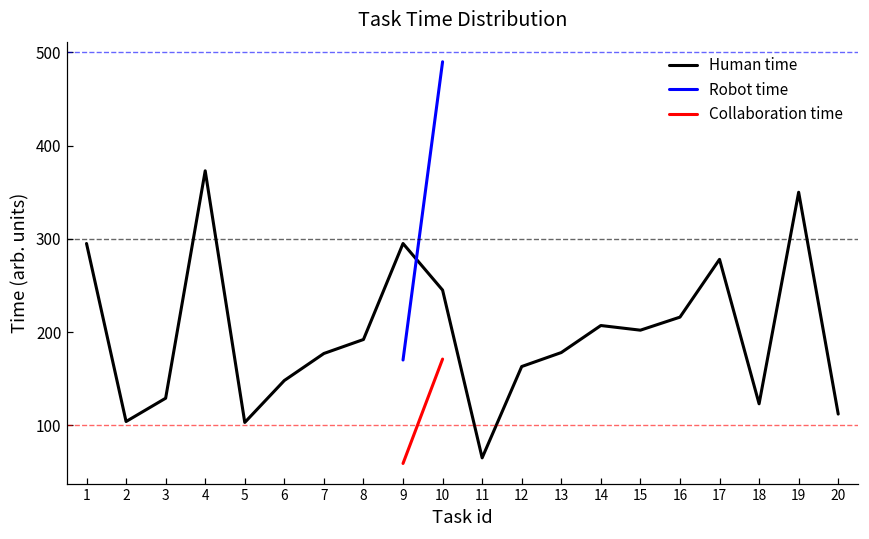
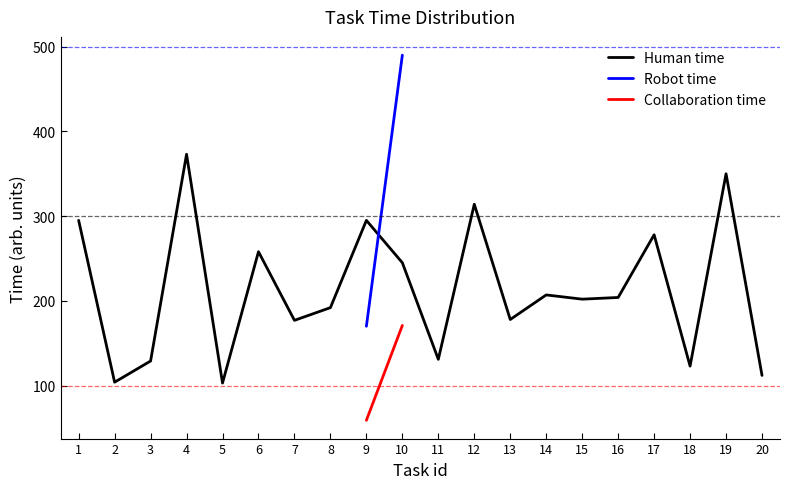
Human time, 6: 150 -> 260
Human time, 11: 70 -> 130
Human time, 12: 160 -> 310
Human time, 16: 220 -> 200
